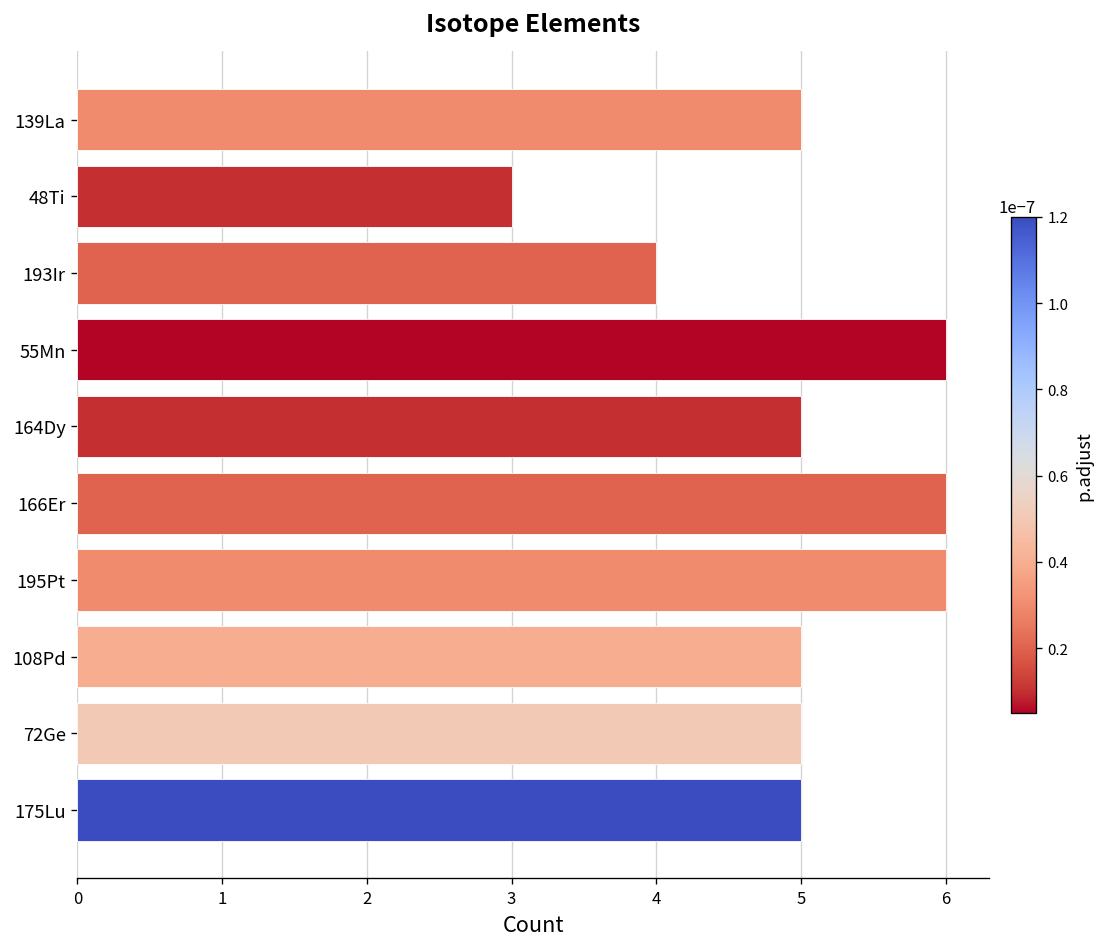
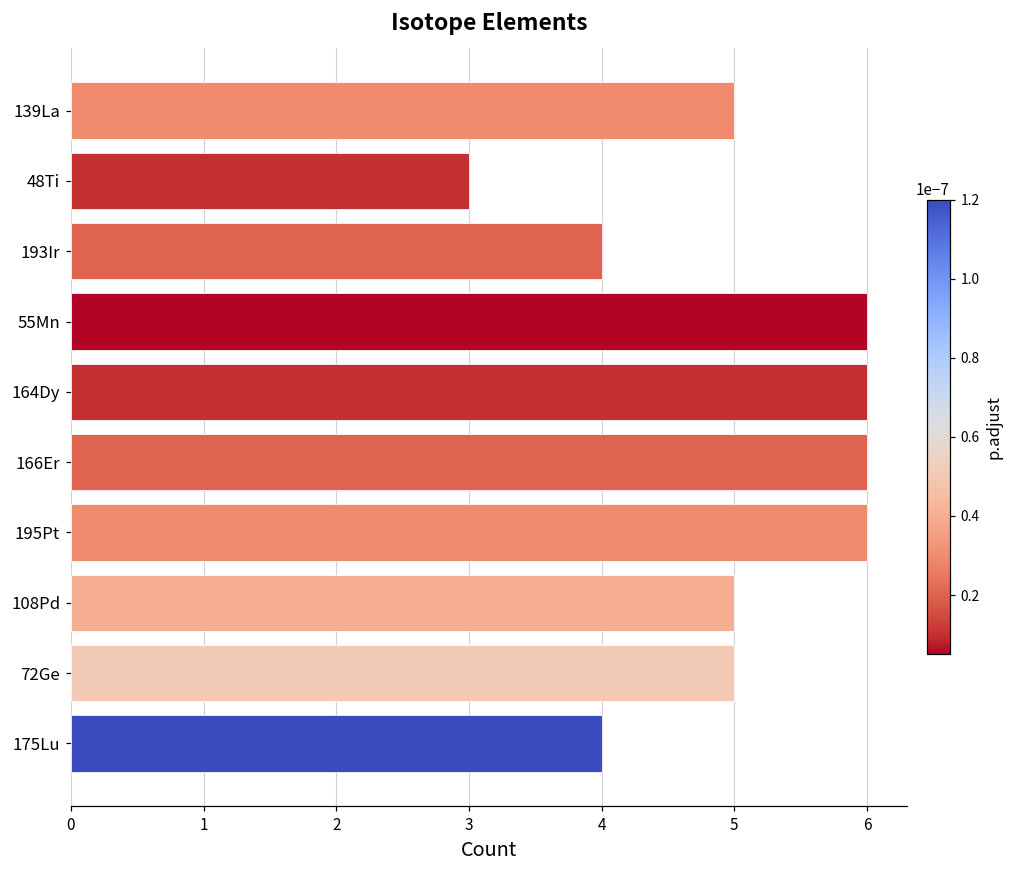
164Dy: 5 -> 6
175Lu: 5 -> 4
